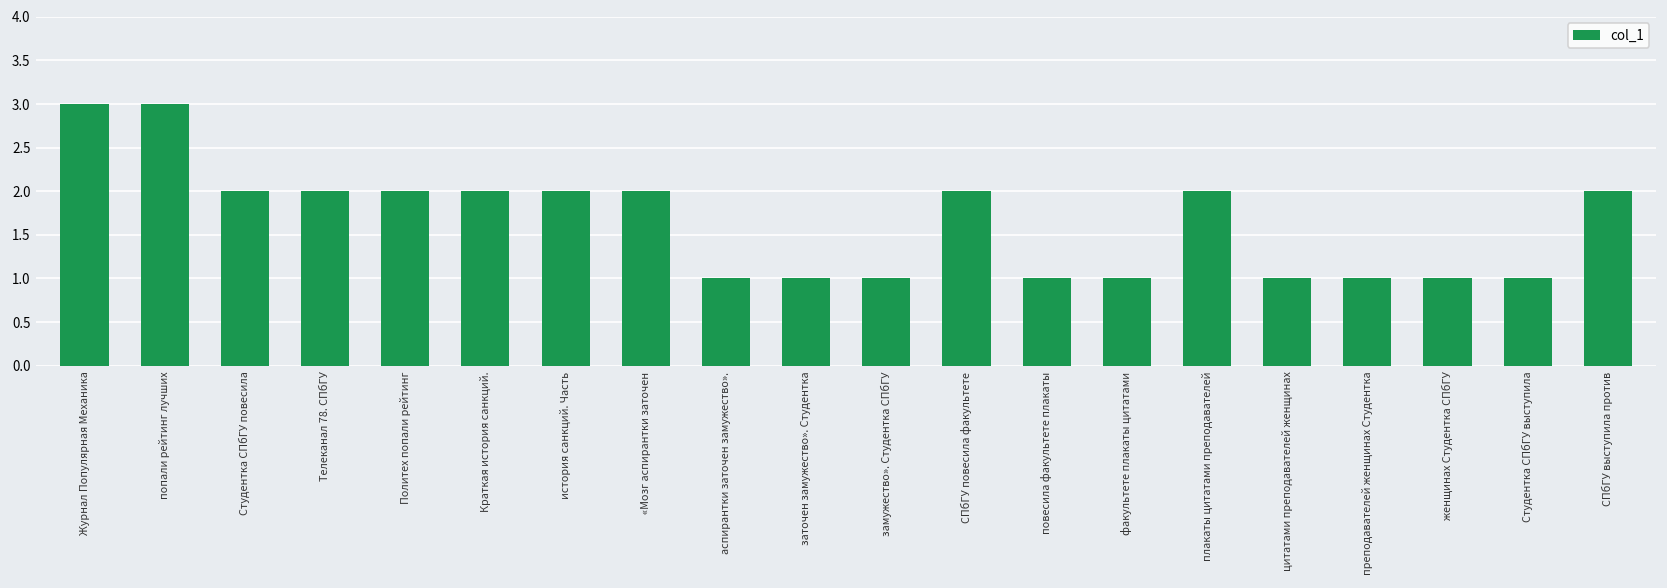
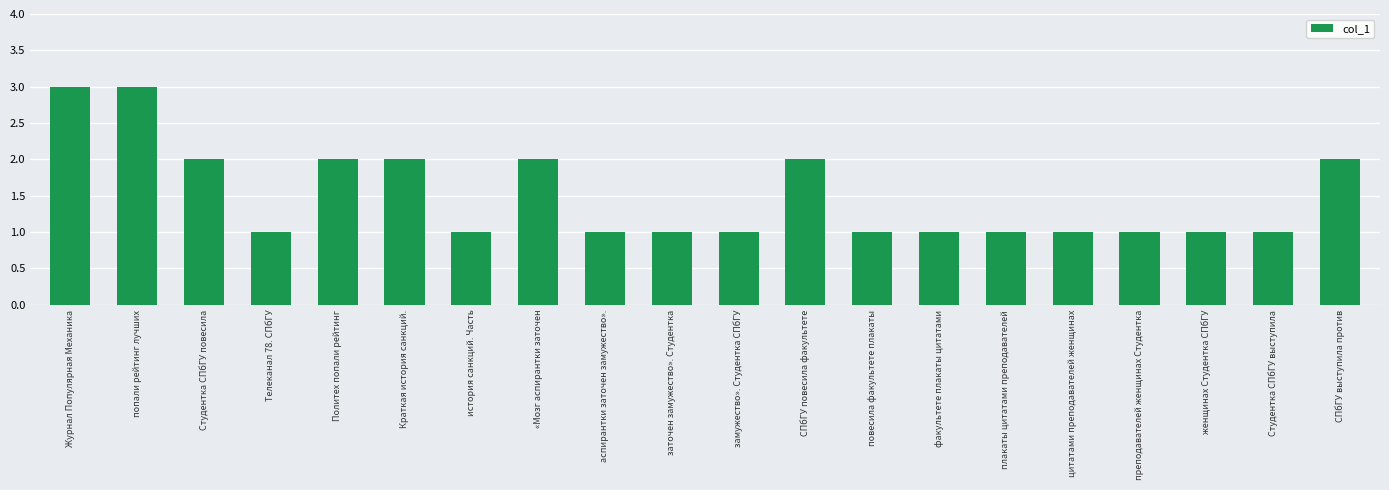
Телеканал 78. СПбГУ: 2 -> 1
история санкций. Часть: 2 -> 1
плакаты цитатами преподавателей: 2 -> 1
